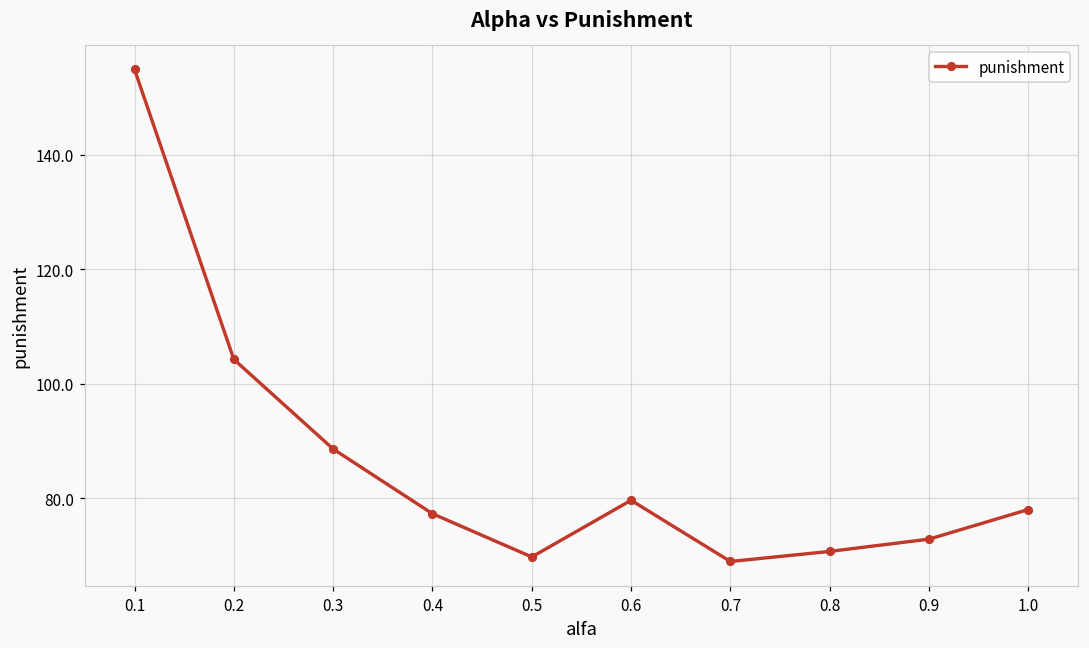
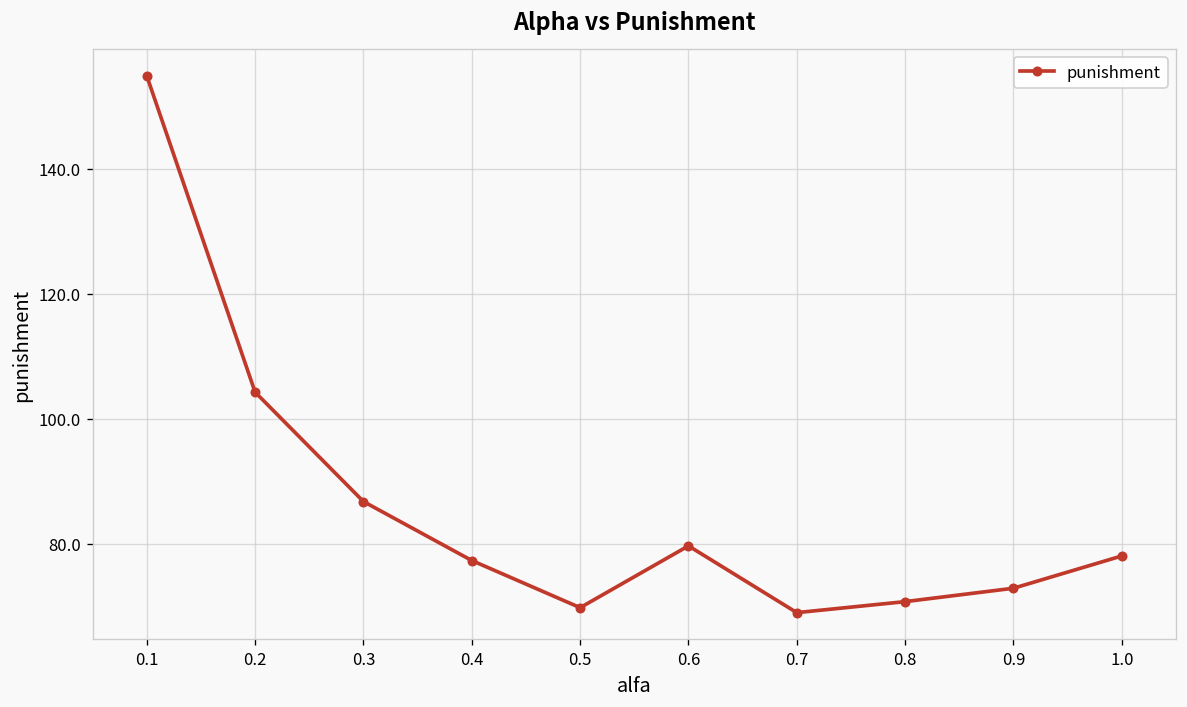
0.3: 89 -> 87
